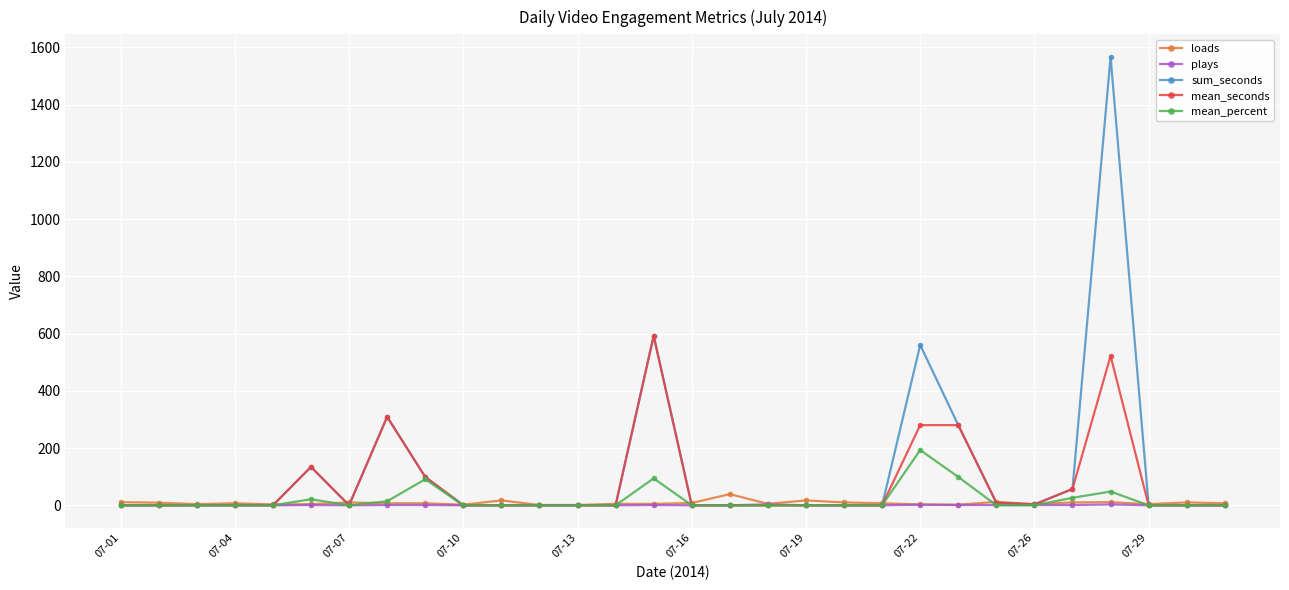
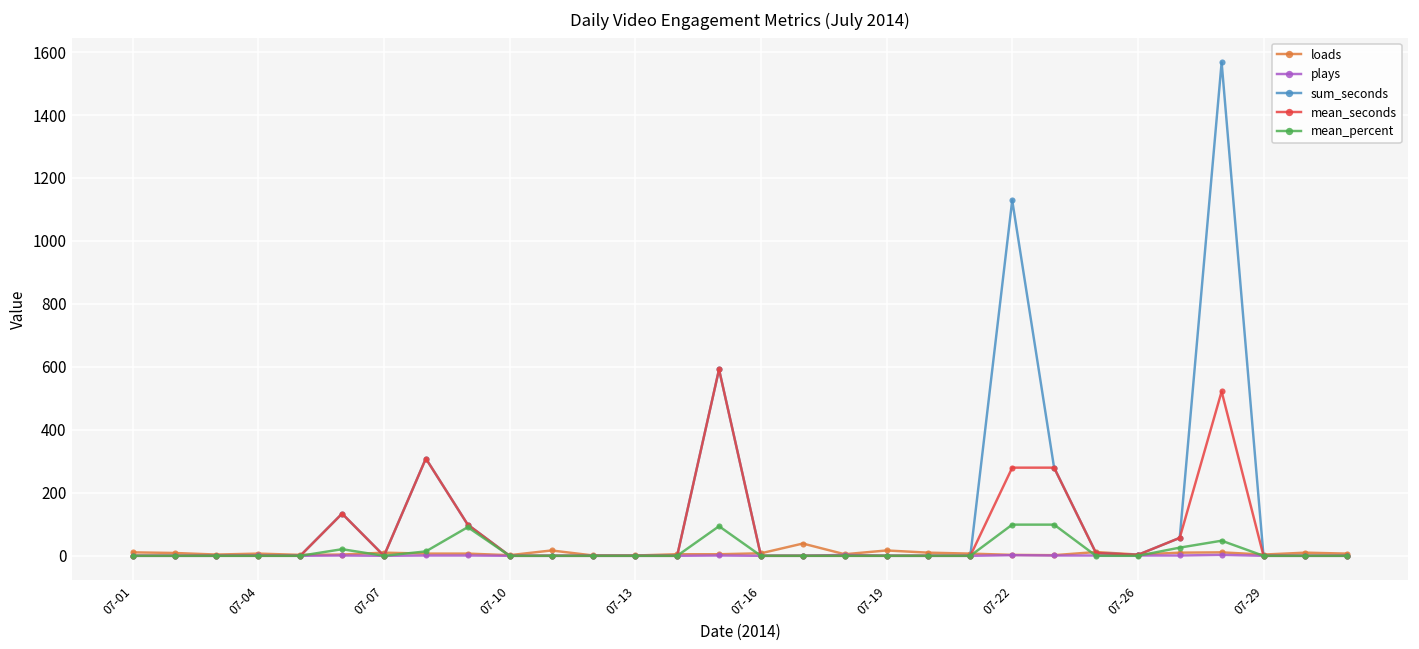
sum_seconds, 07-22: 560 -> 1130
mean_percent, 07-22: 190 -> 100
